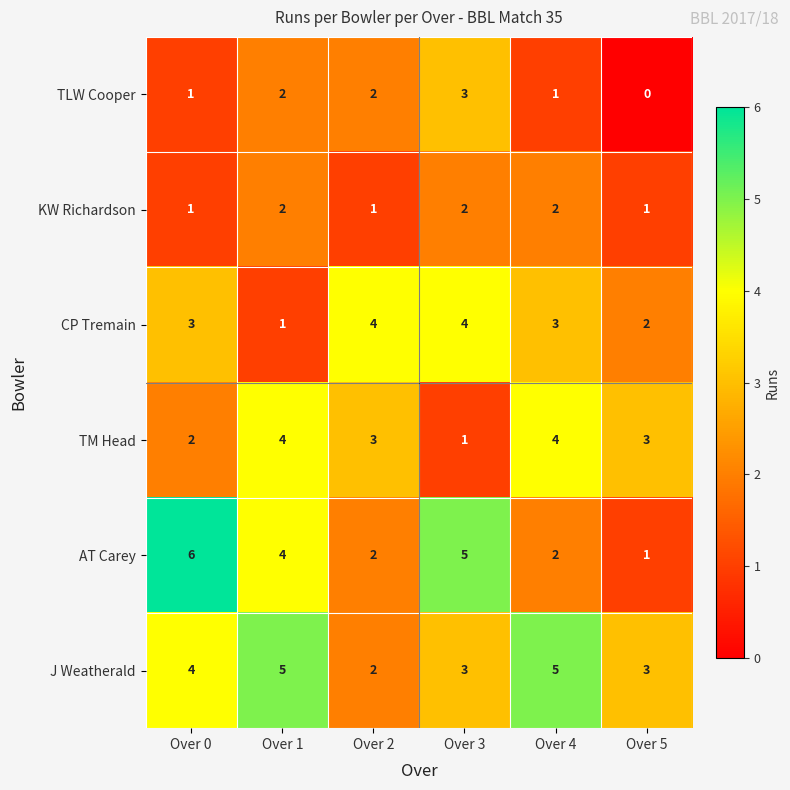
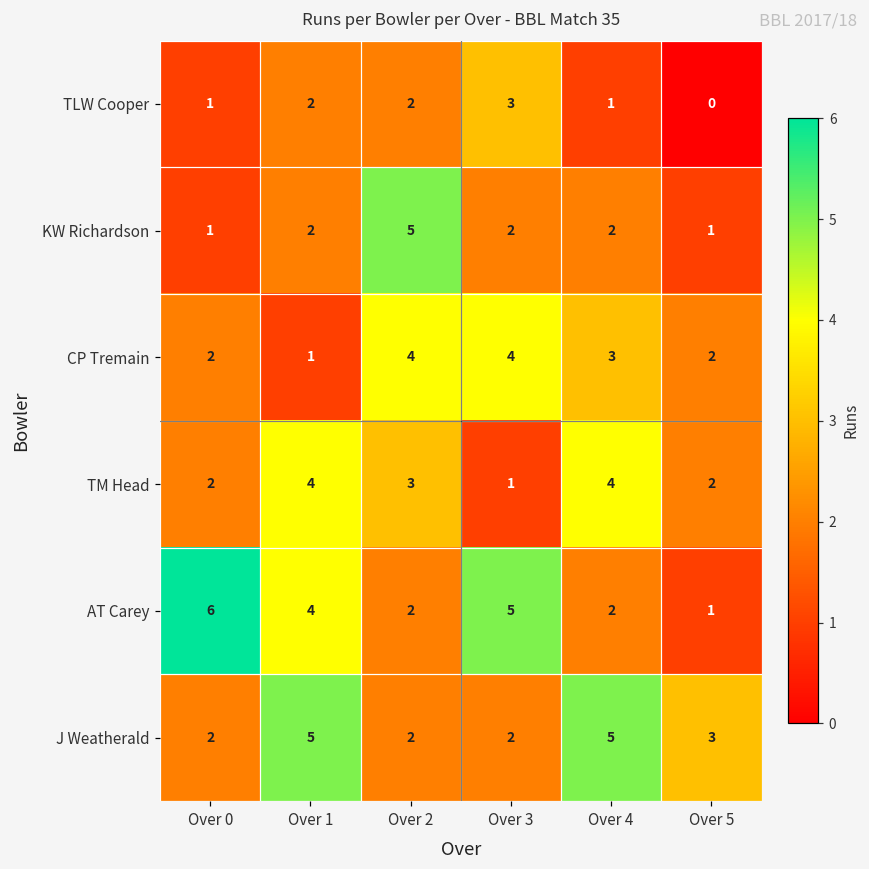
KW Richardson, Over 2: 1 -> 5
CP Tremain, Over 0: 3 -> 2
TM Head, Over 5: 3 -> 2
J Weatherald, Over 0: 4 -> 2
J Weatherald, Over 3: 3 -> 2
